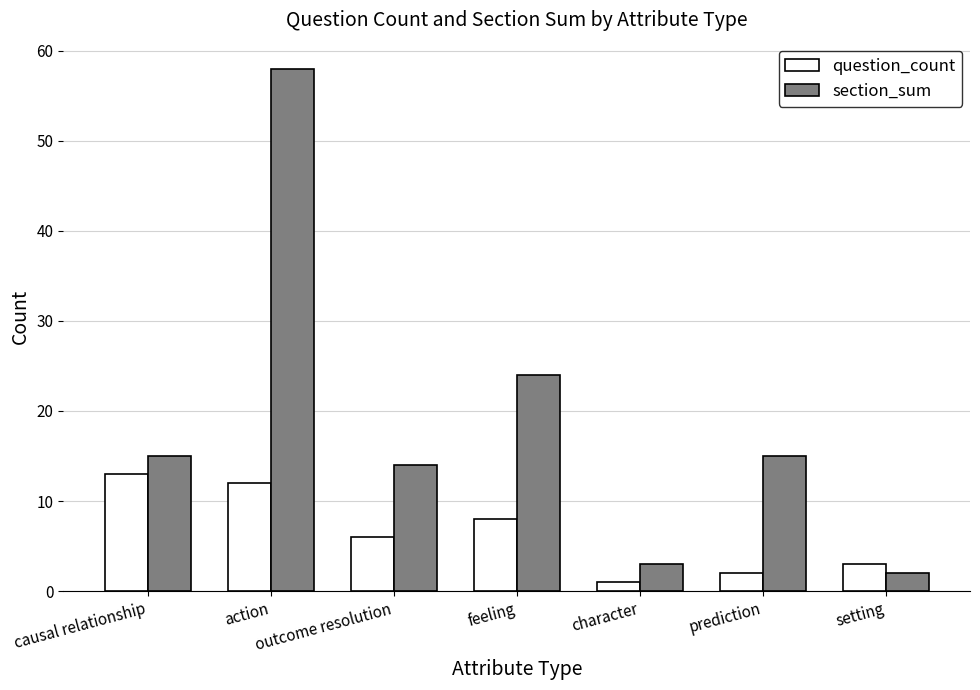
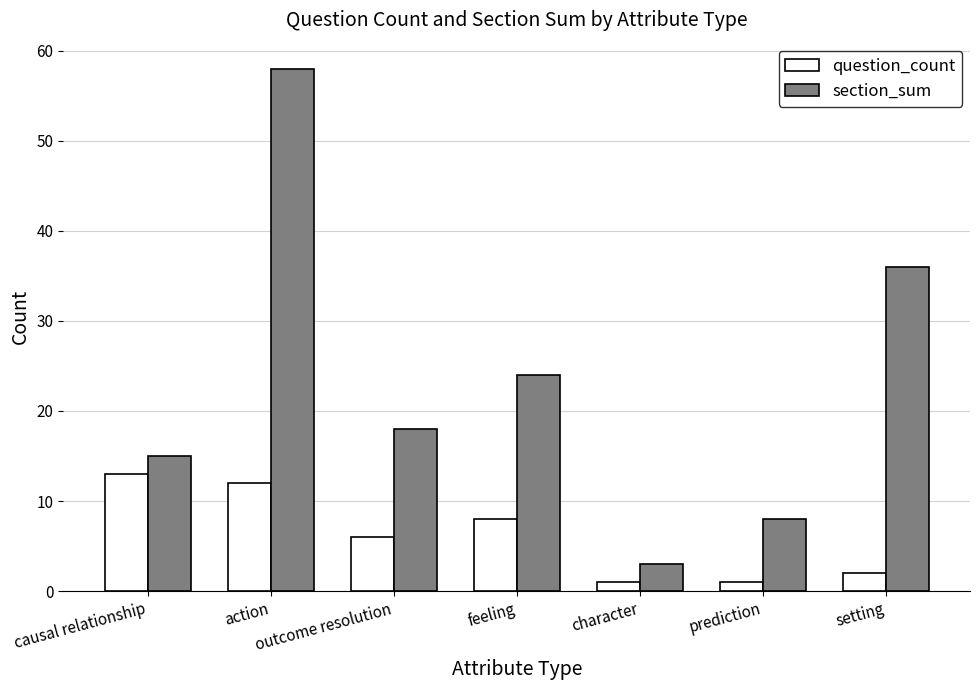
section_sum, outcome resolution: 14 -> 18
question_count, prediction: 2 -> 1
section_sum, prediction: 15 -> 8
question_count, setting: 3 -> 2
section_sum, setting: 2 -> 36
